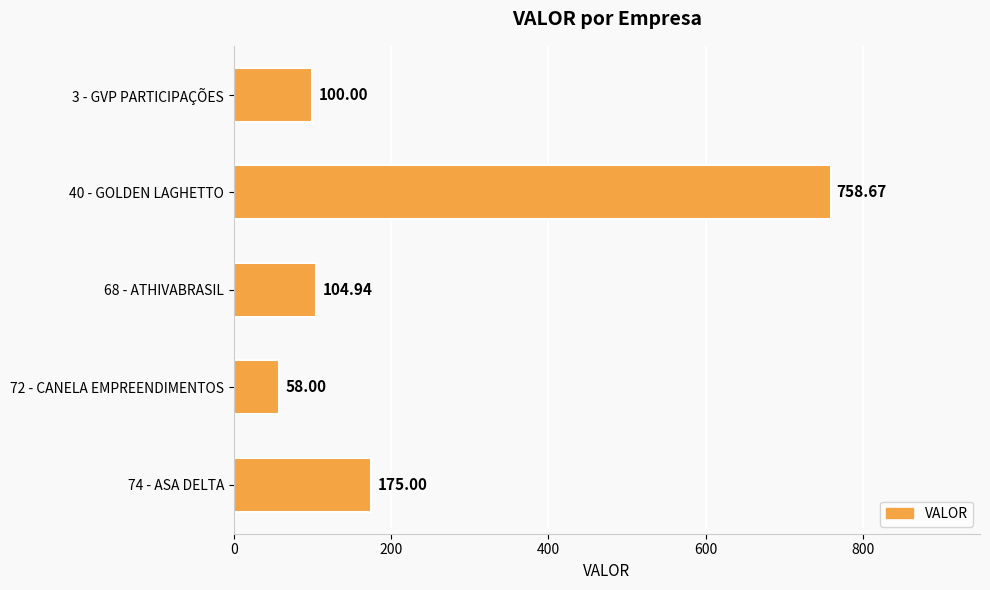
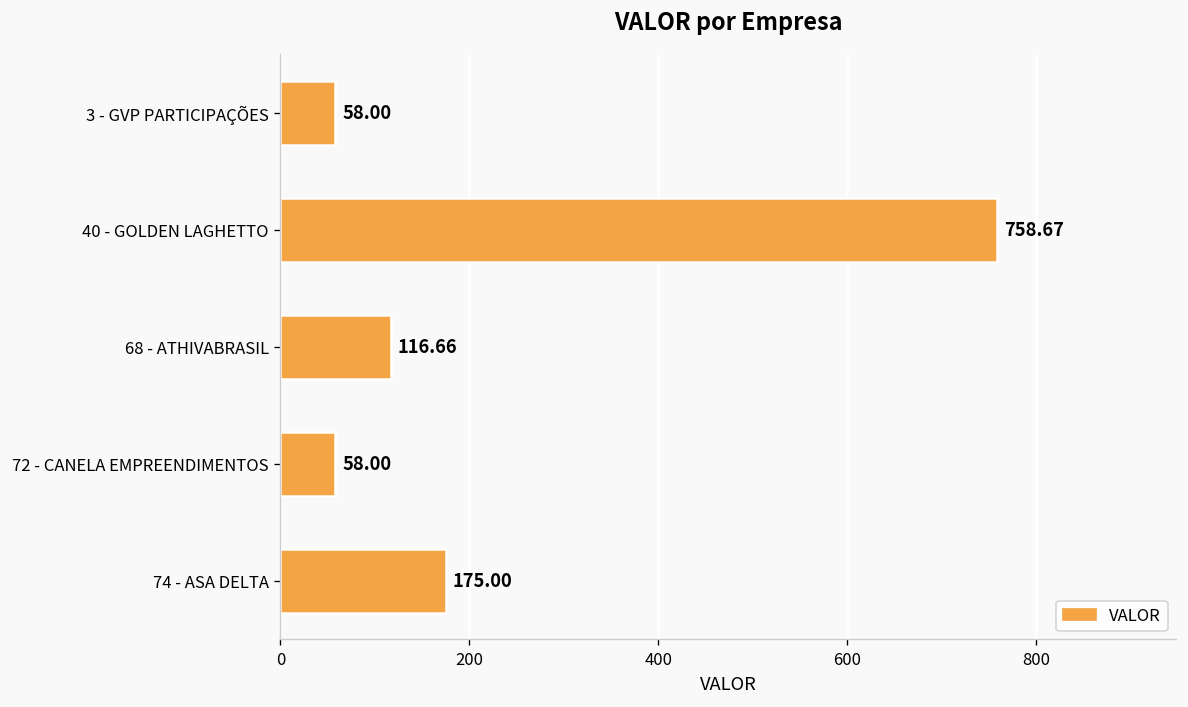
3 - GVP PARTICIPAÇÕES: 100.00 -> 58.00
68 - ATHIVABRASIL: 104.94 -> 116.66
